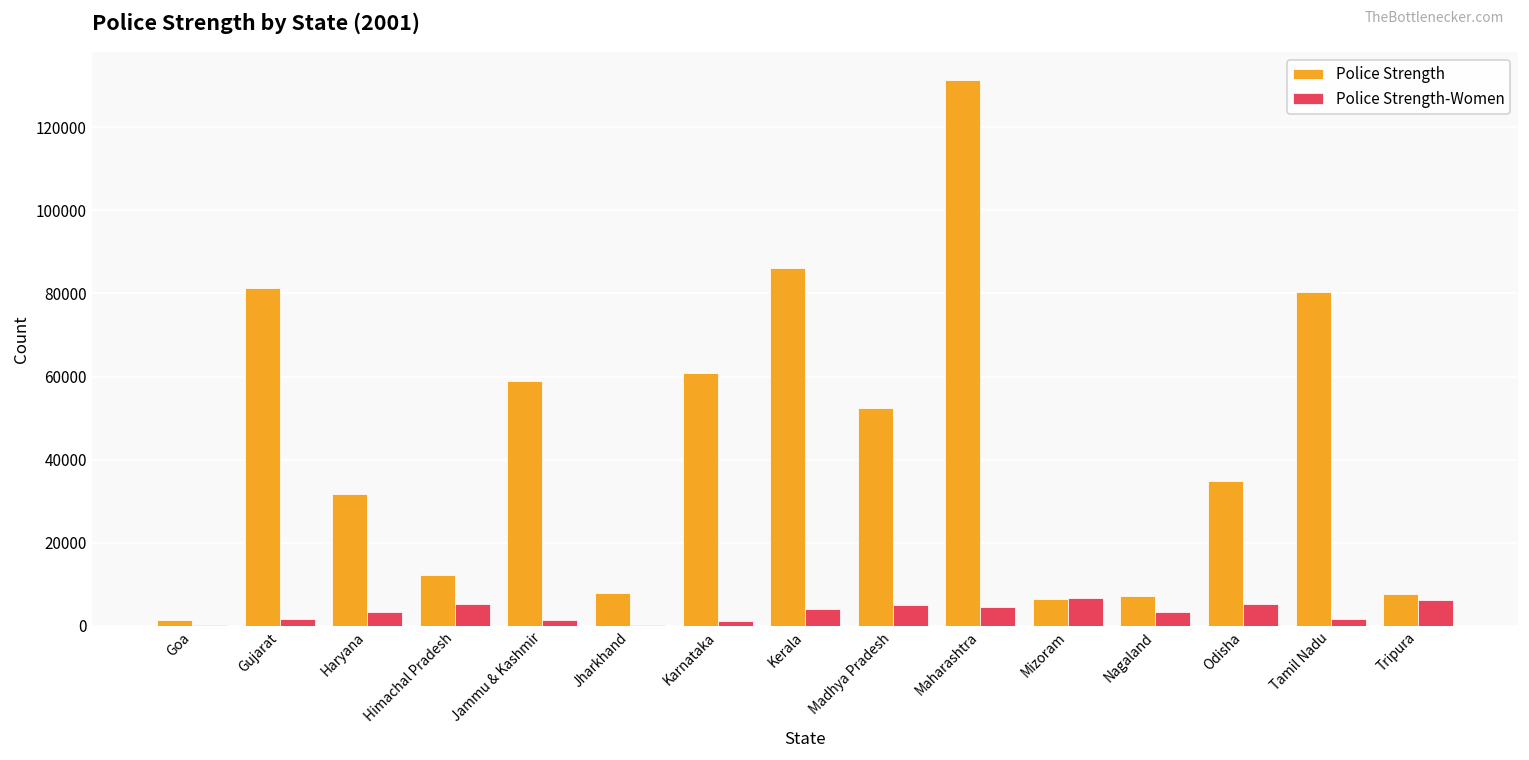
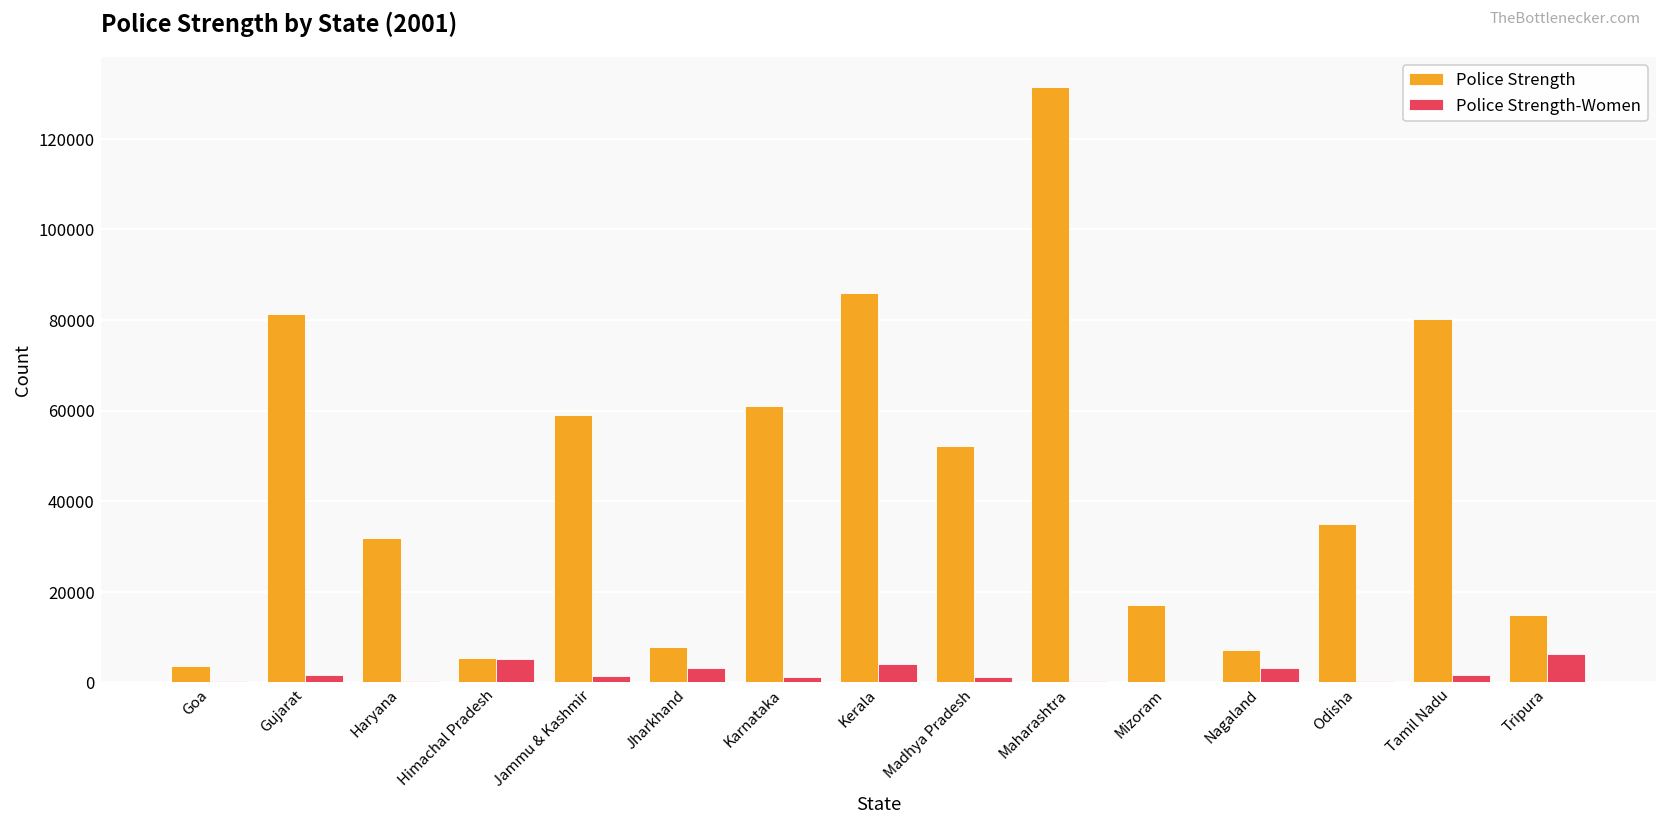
Police Strength, Goa: 1000 -> 4000
Police Strength-Women, Haryana: 3000 -> 0
Police Strength, Himachal Pradesh: 12000 -> 5000
Police Strength-Women, Jharkhand: 0 -> 3000
Police Strength-Women, Madhya Pradesh: 5000 -> 1000
Police Strength-Women, Maharashtra: 5000 -> 0
Police Strength, Mizoram: 6000 -> 17000
Police Strength-Women, Mizoram: 7000 -> 0
Police Strength-Women, Odisha: 5000 -> 0
Police Strength, Tripura: 8000 -> 15000
